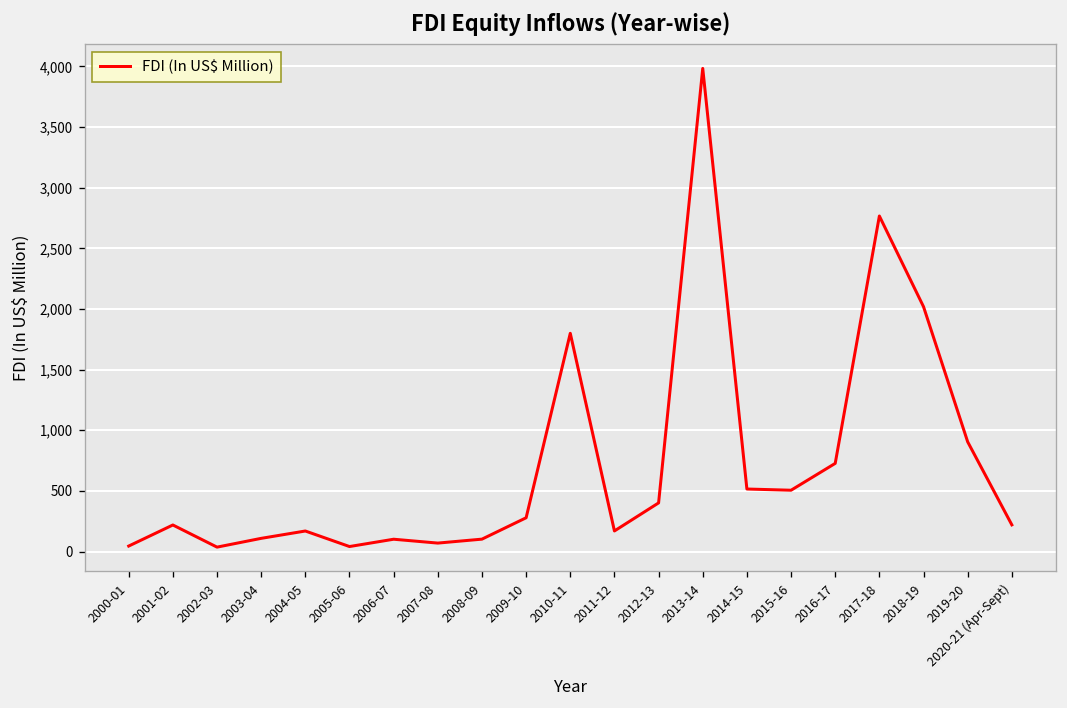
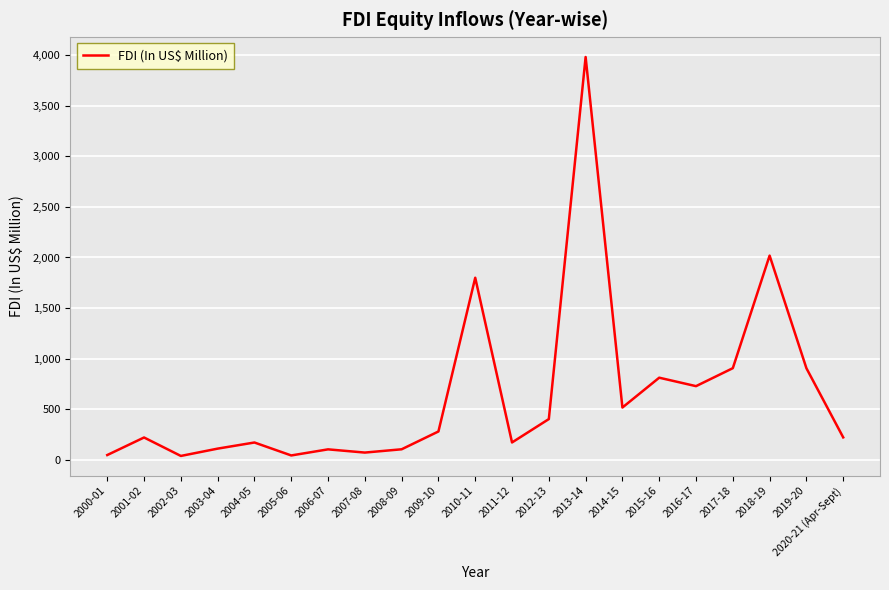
2015-16: 510 -> 810
2017-18: 2,770 -> 900
